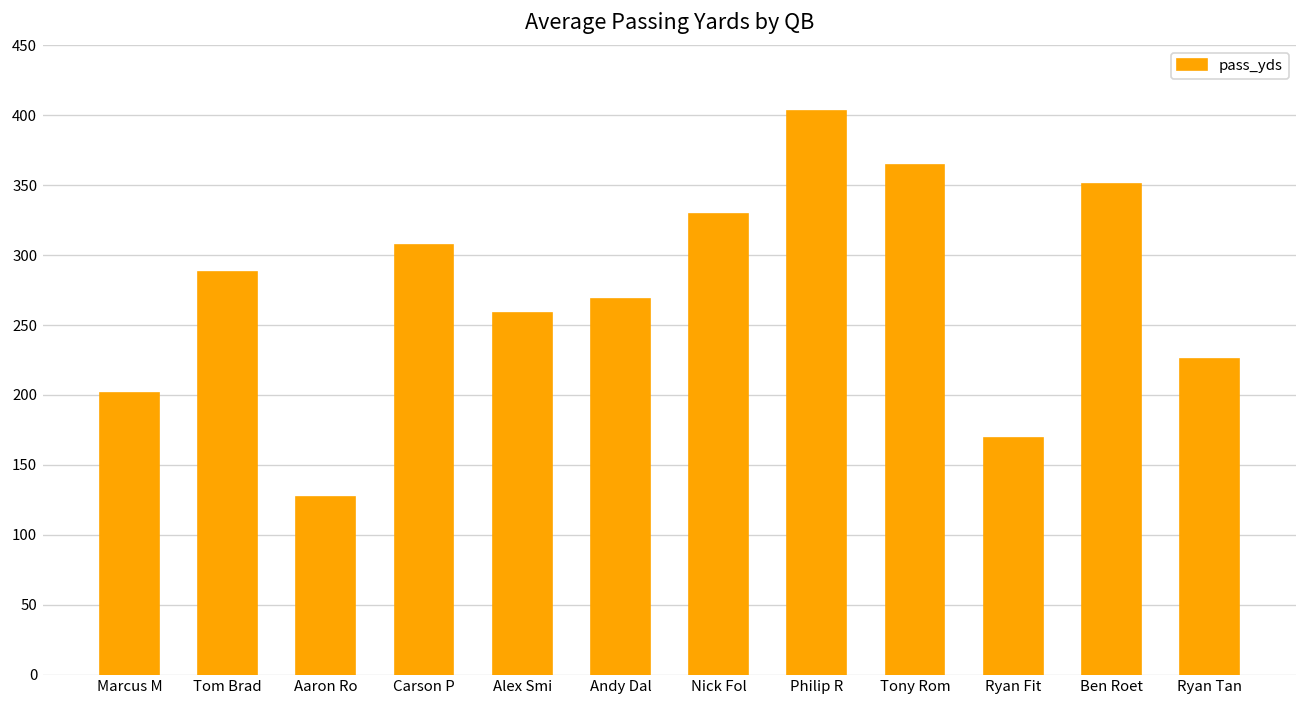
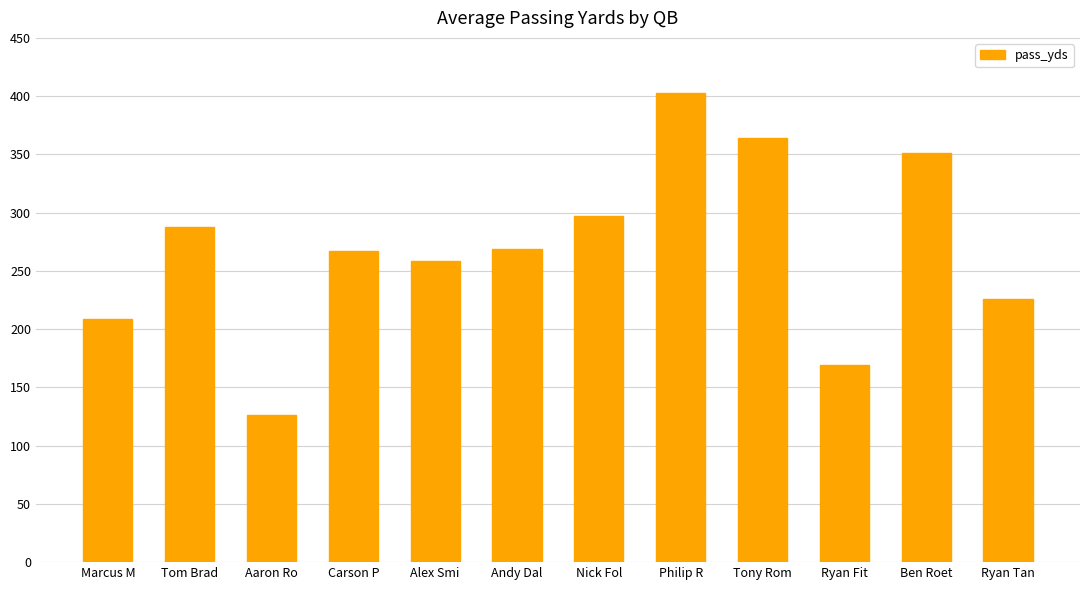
Marcus M: 201 -> 209
Carson P: 307 -> 267
Nick Fol: 330 -> 297
